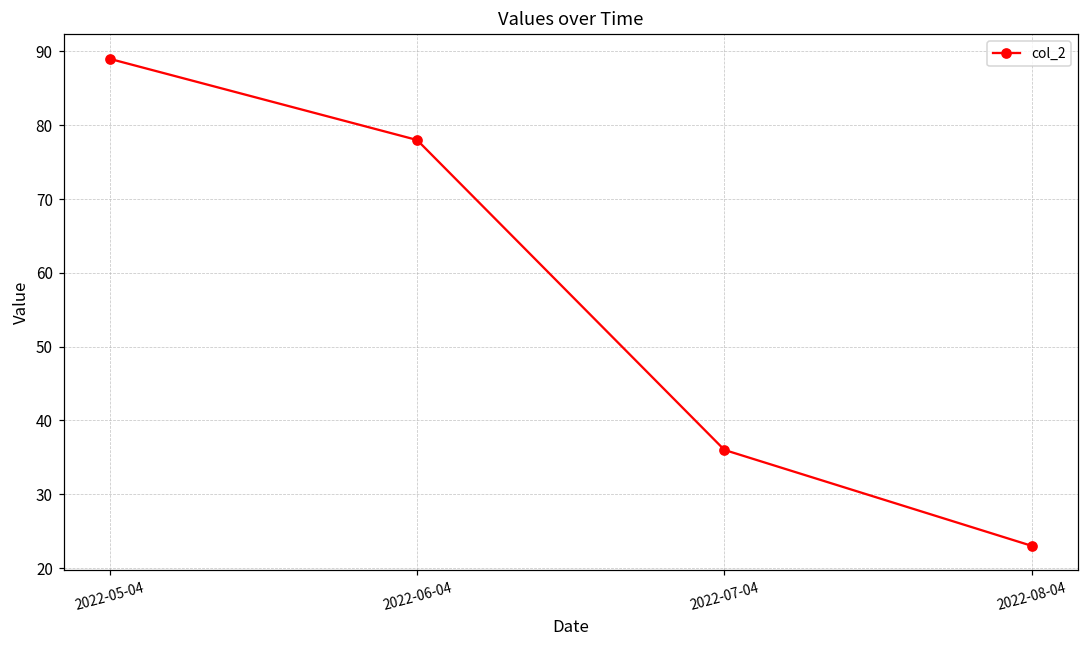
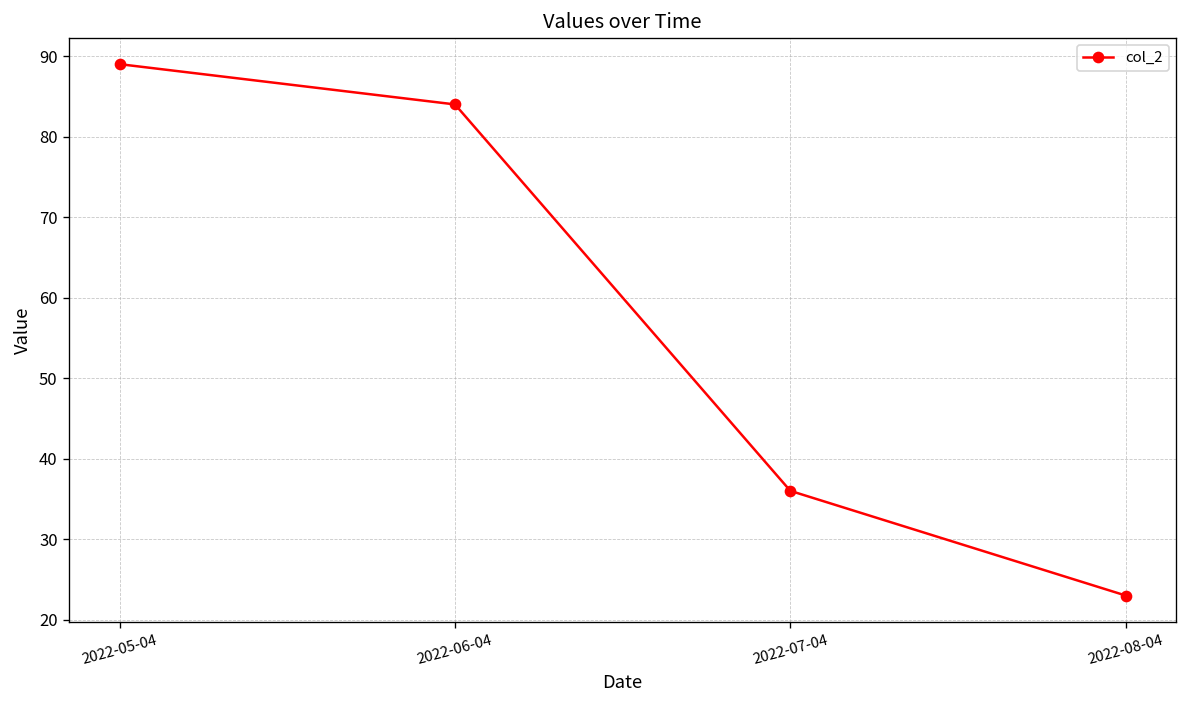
2022-06-04: 78 -> 84
